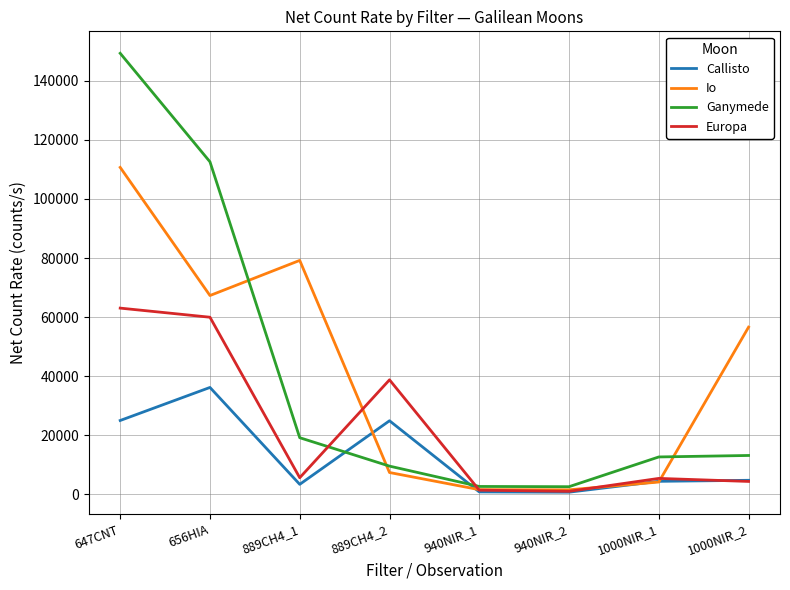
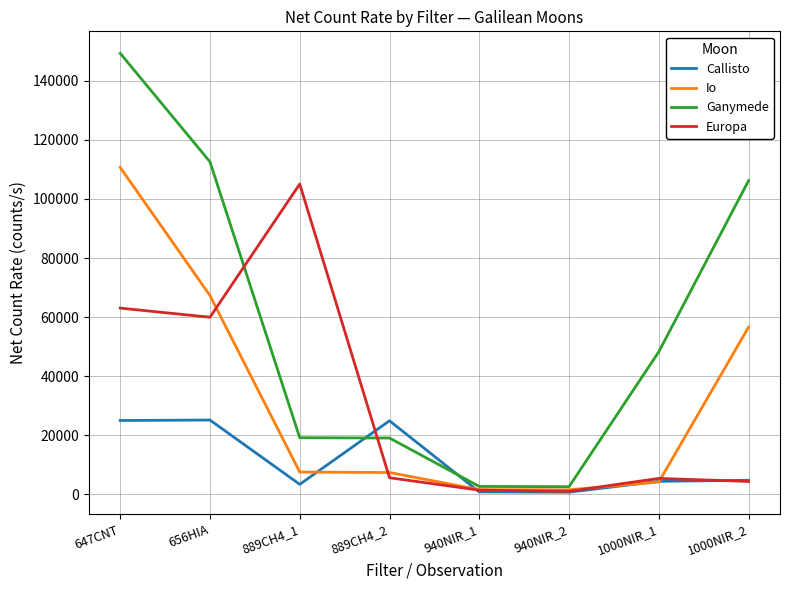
Callisto, 656HIA: 36000 -> 25000
Io, 889CH4_1: 79000 -> 8000
Europa, 889CH4_1: 6000 -> 105000
Ganymede, 889CH4_2: 10000 -> 19000
Europa, 889CH4_2: 39000 -> 6000
Ganymede, 1000NIR_1: 13000 -> 48000
Ganymede, 1000NIR_2: 13000 -> 106000
